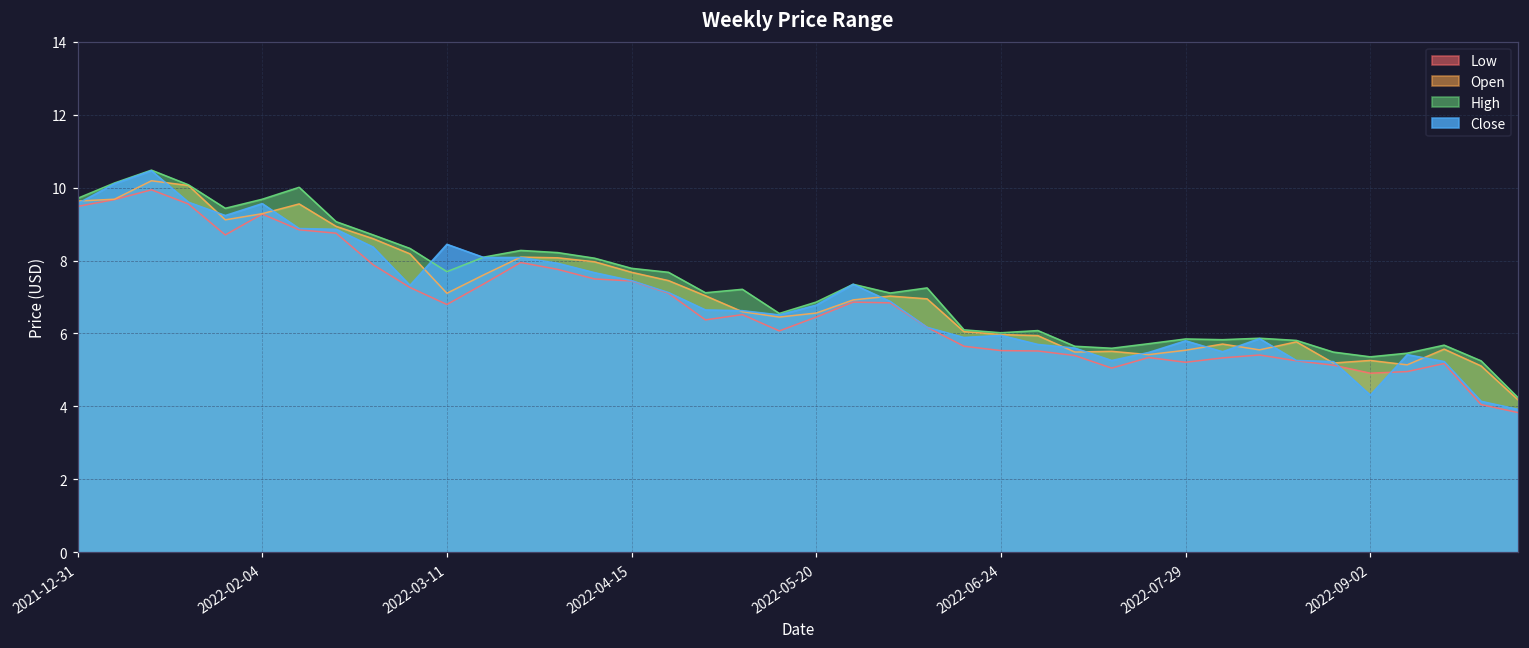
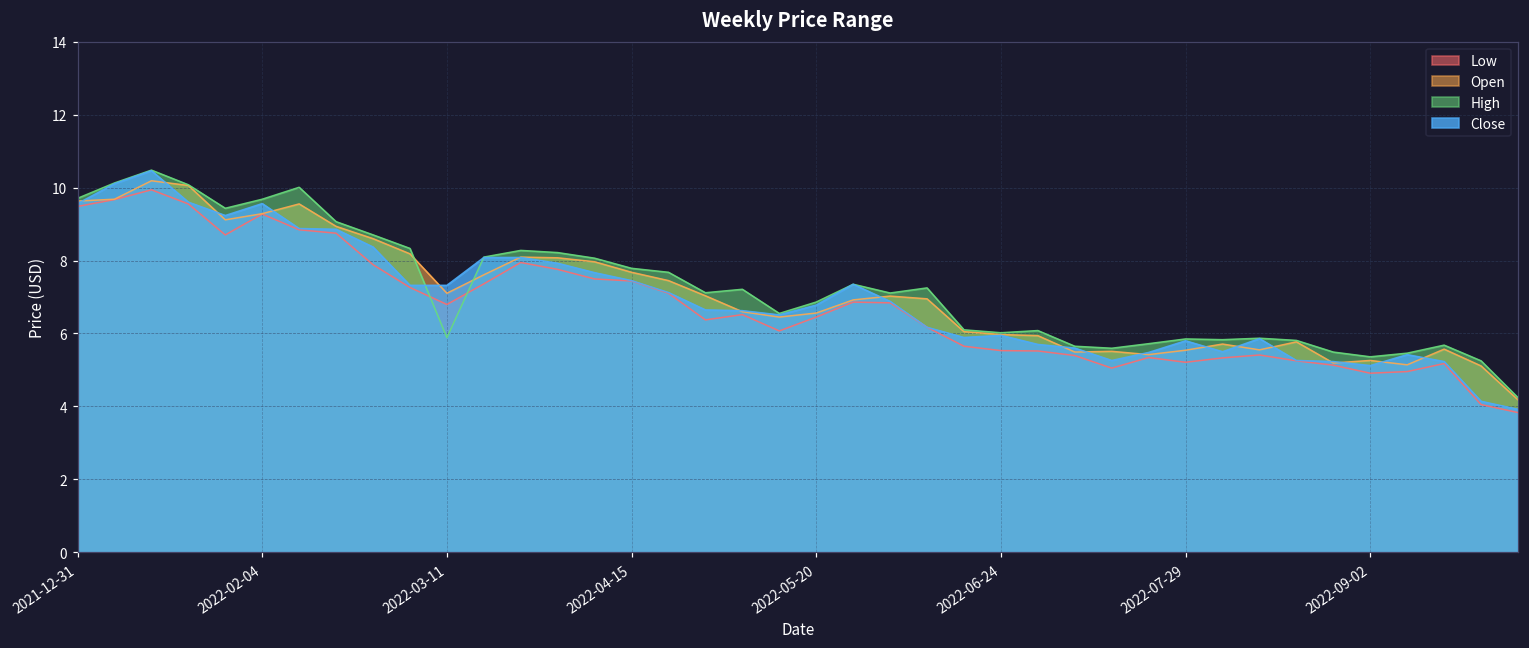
High, 2022-03-11: 7.7 -> 5.9
Close, 2022-03-11: 8.4 -> 7.3
Close, 2022-09-02: 4.3 -> 5.1
